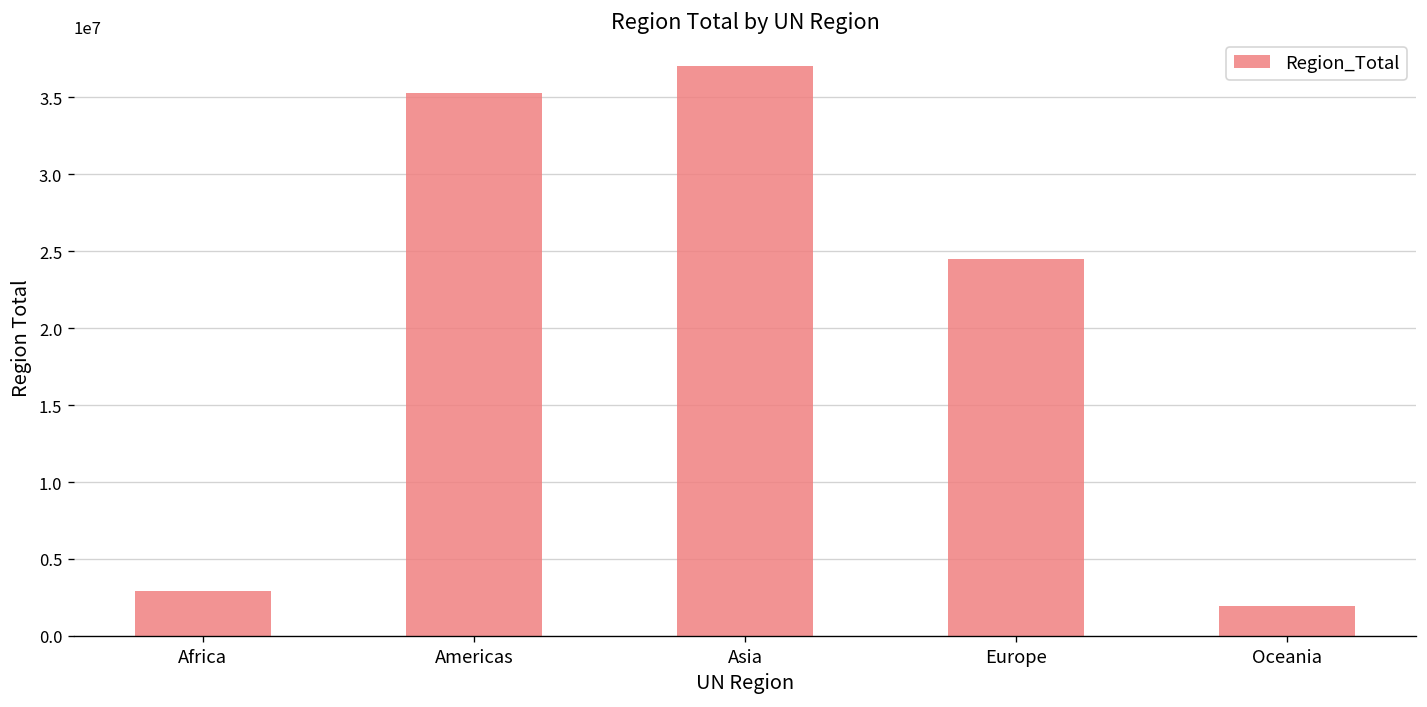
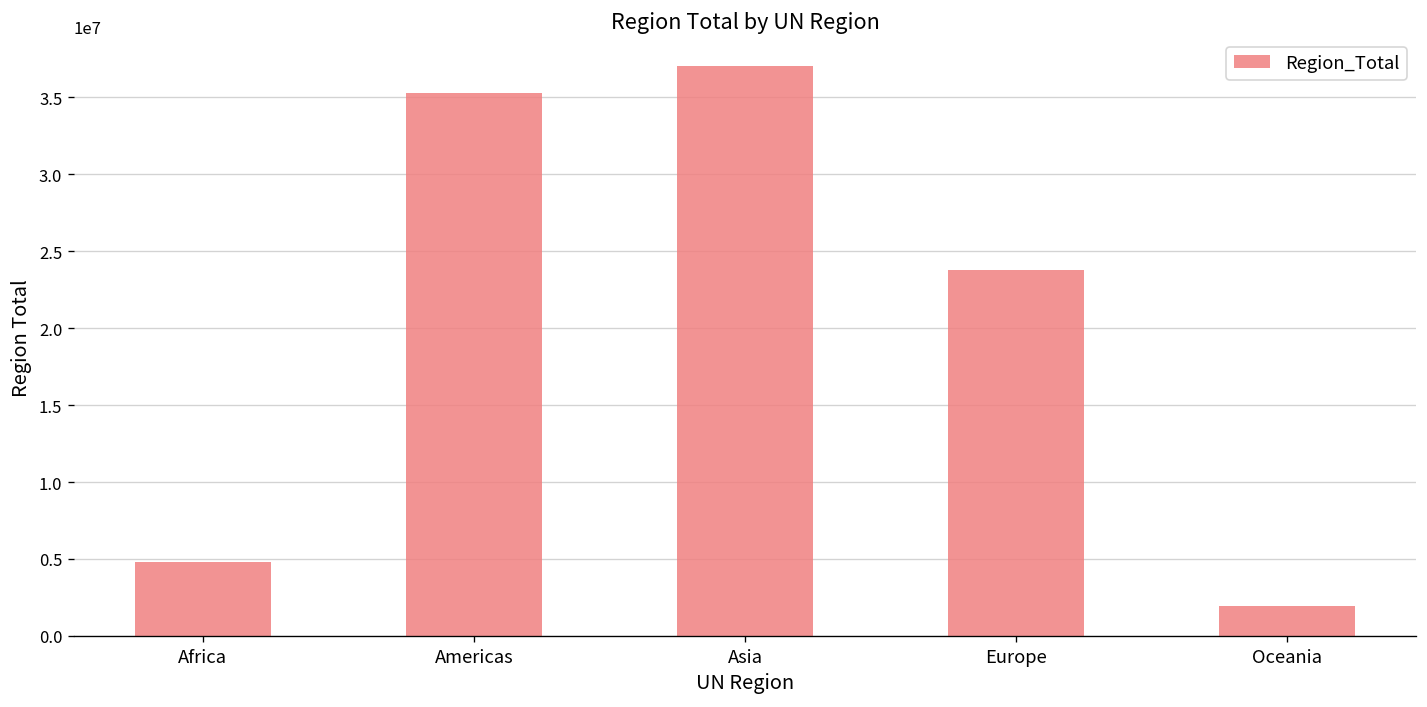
Africa: 2900000 -> 4800000
Europe: 24500000 -> 23800000
